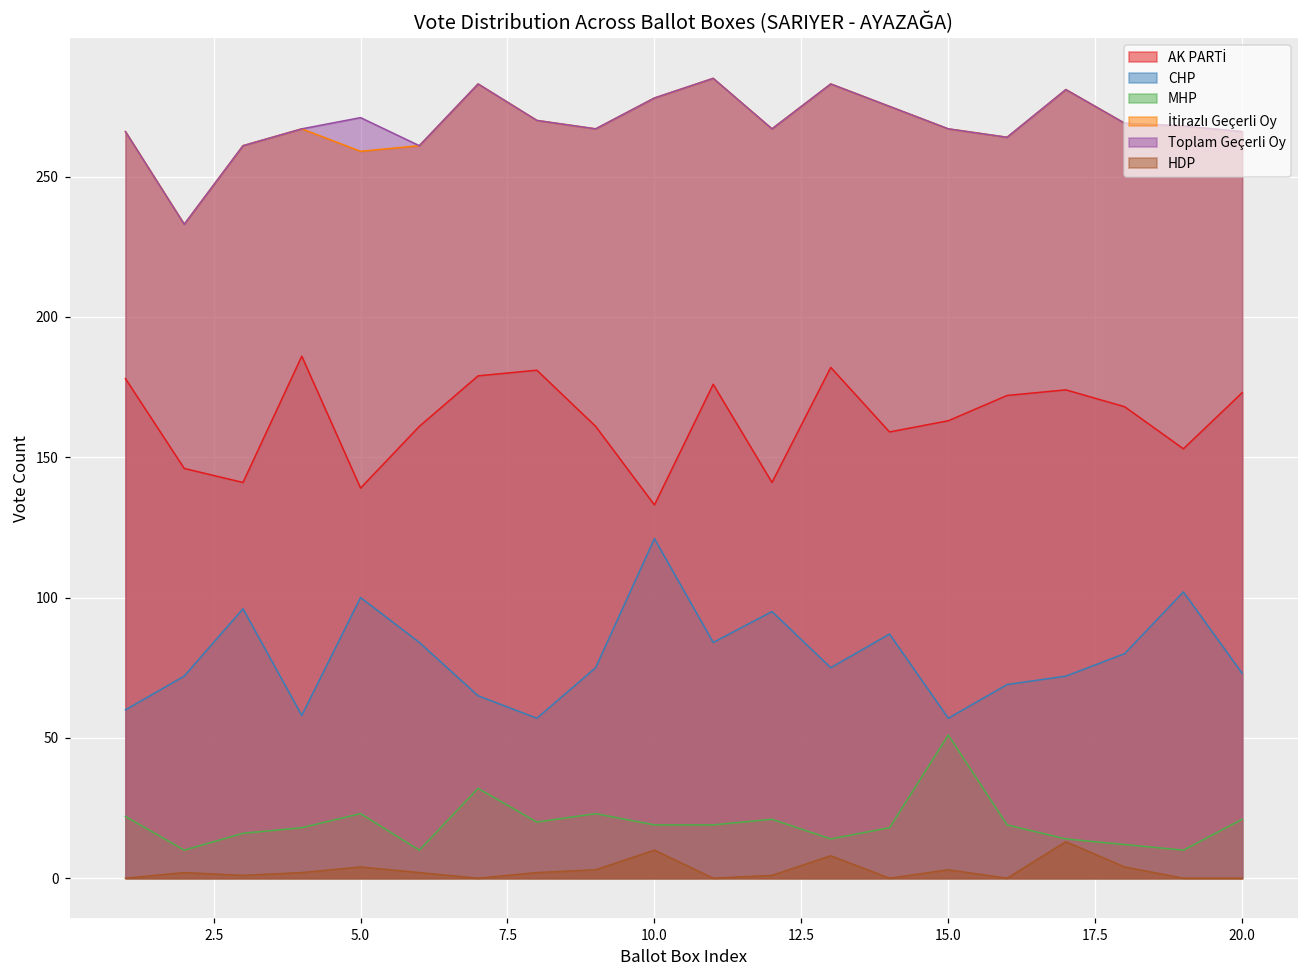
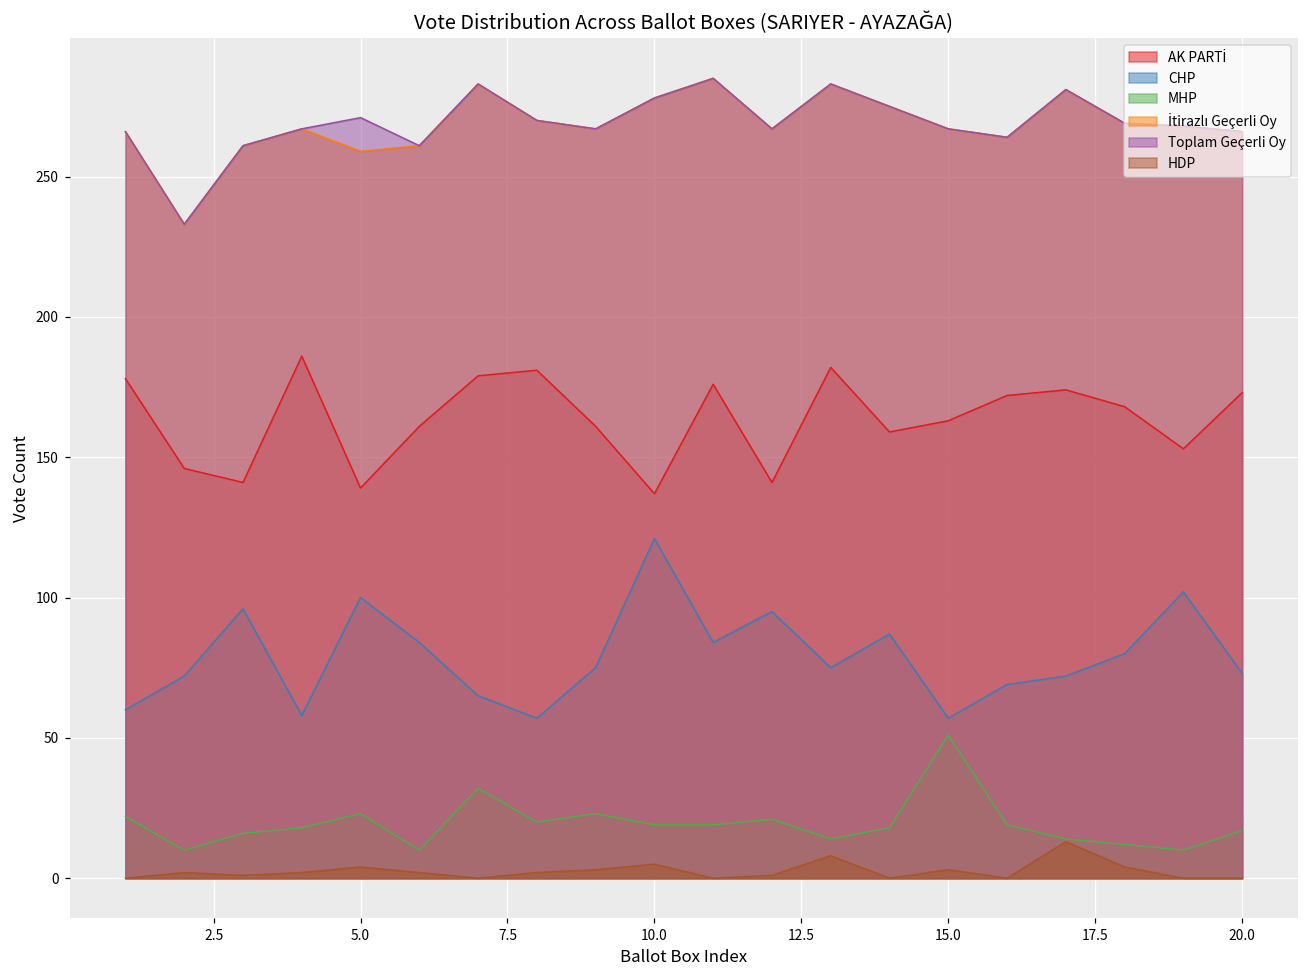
AK PARTİ, 10.0: 133 -> 137
HDP, 10.0: 10 -> 5
MHP, 20.0: 21 -> 17
